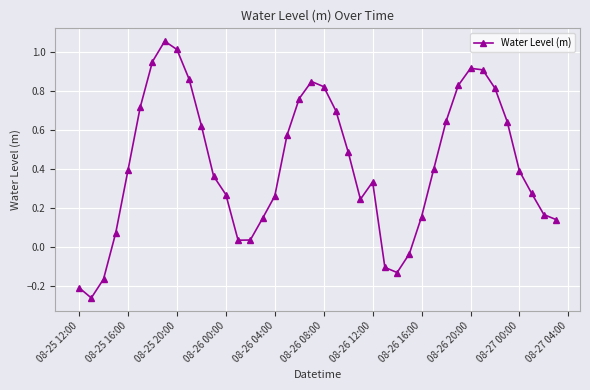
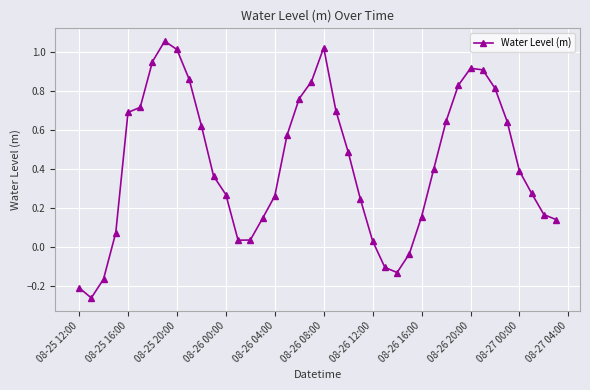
08-25 16:00: 0.39 -> 0.69
08-26 08:00: 0.82 -> 1.02
08-26 12:00: 0.33 -> 0.03
